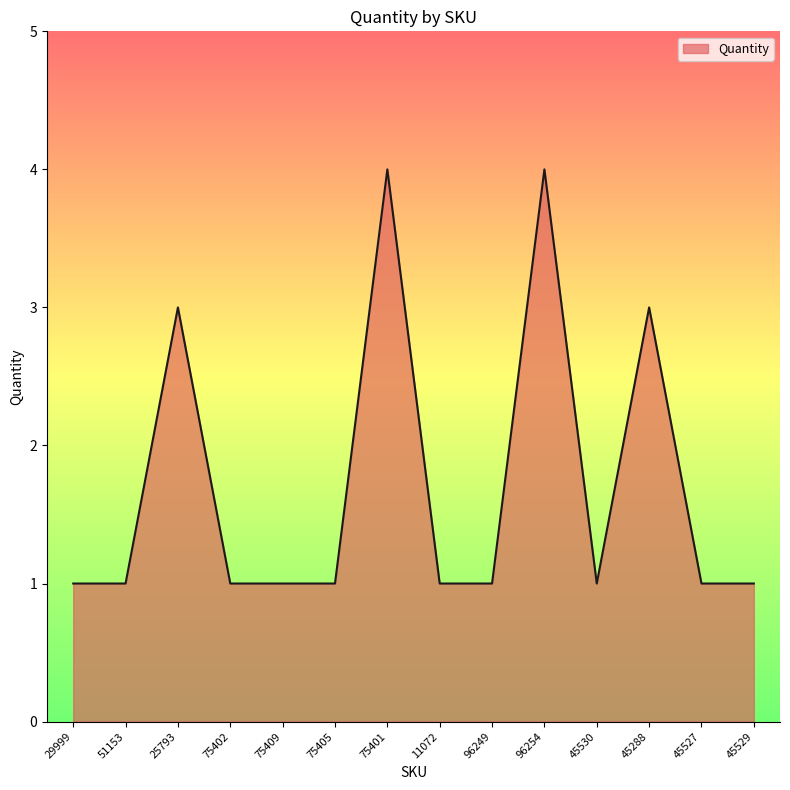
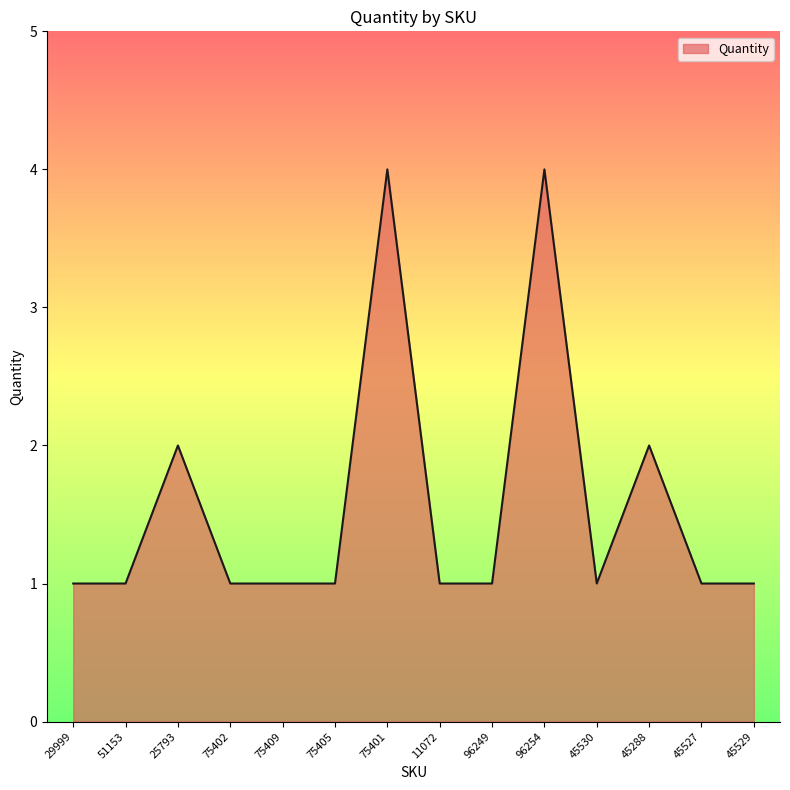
25793: 3 -> 2
45288: 3 -> 2
